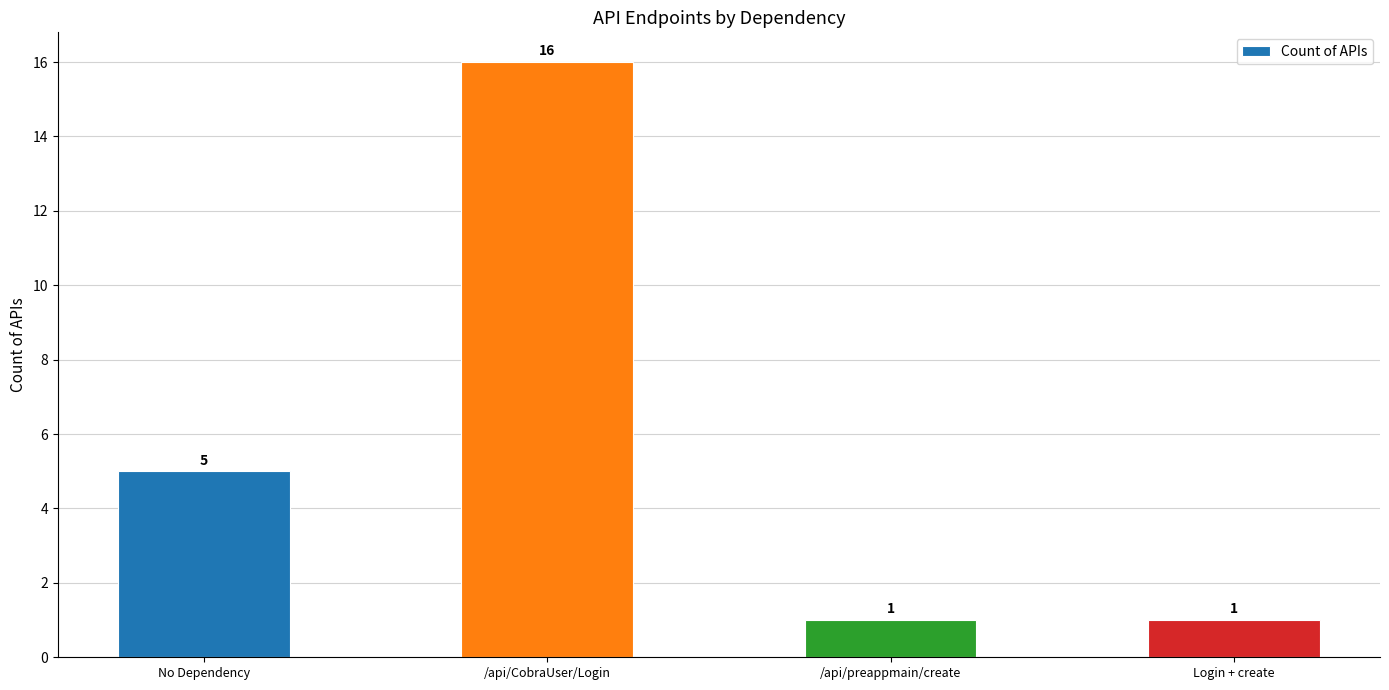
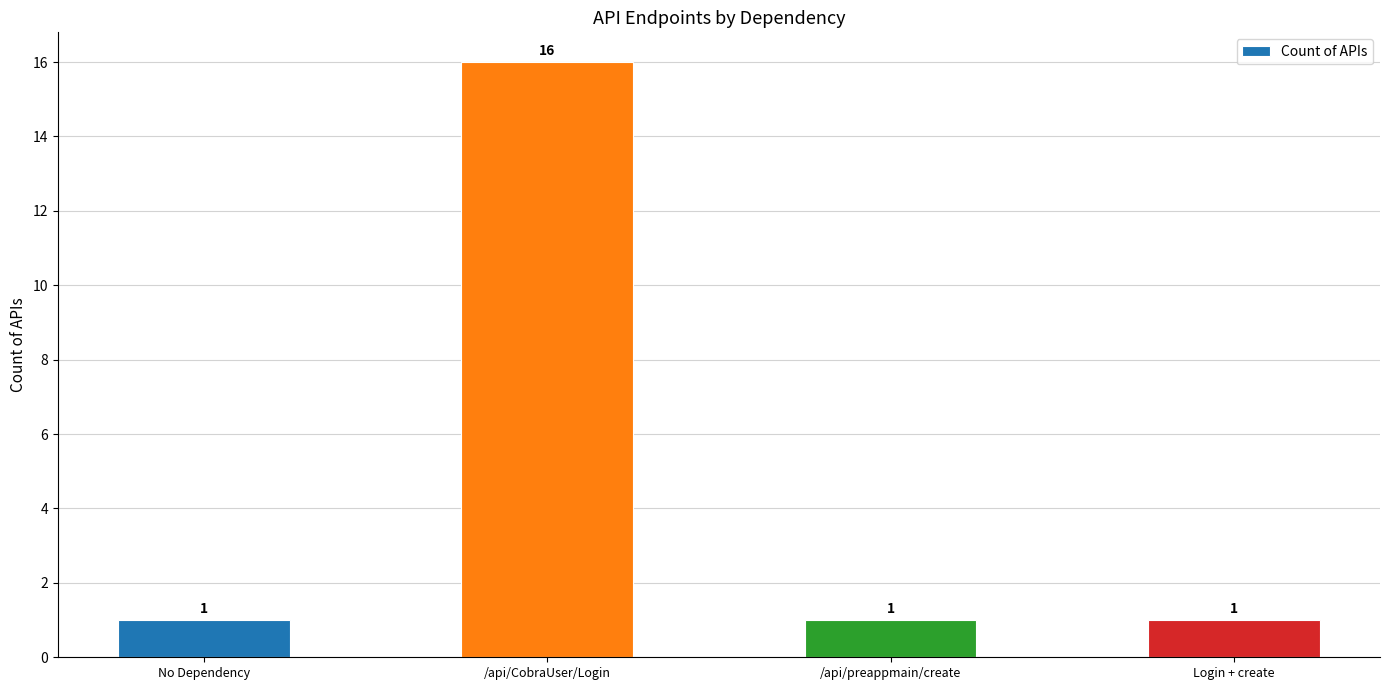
No Dependency: 5 -> 1
